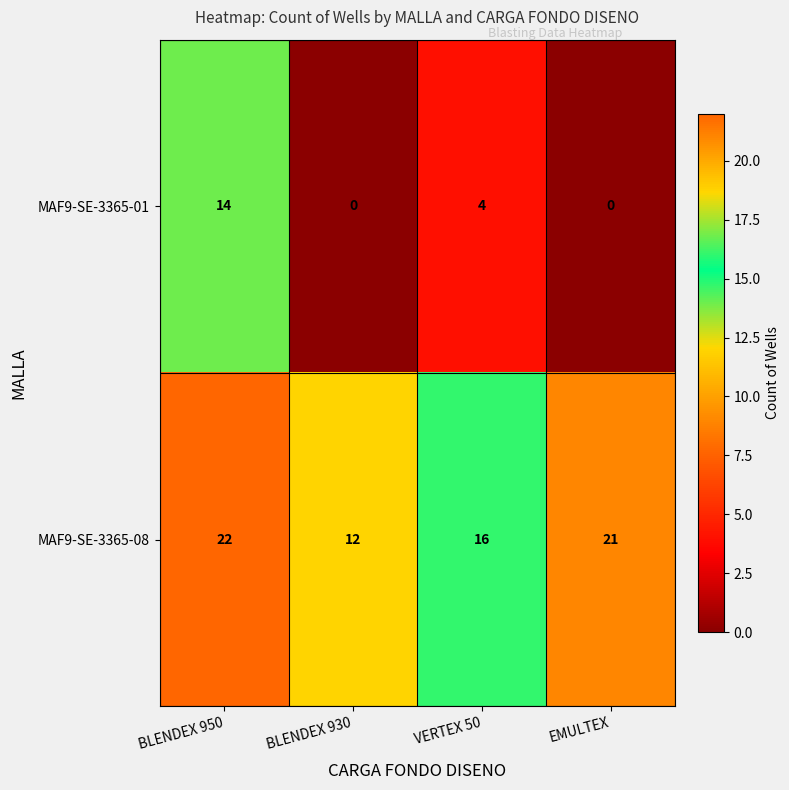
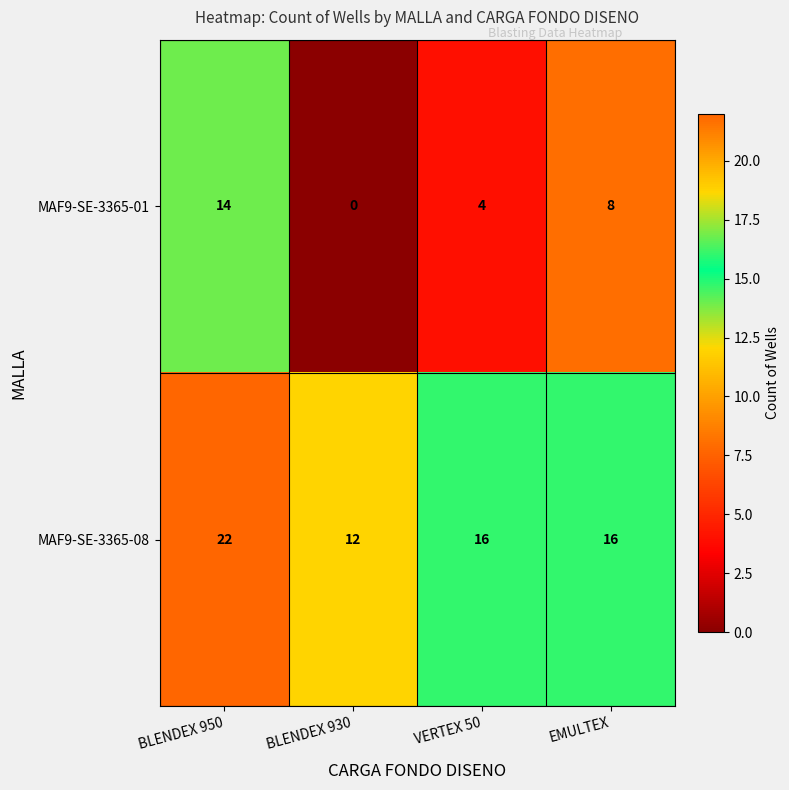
MAF9-SE-3365-01, EMULTEX: 0 -> 8
MAF9-SE-3365-08, EMULTEX: 21 -> 16
